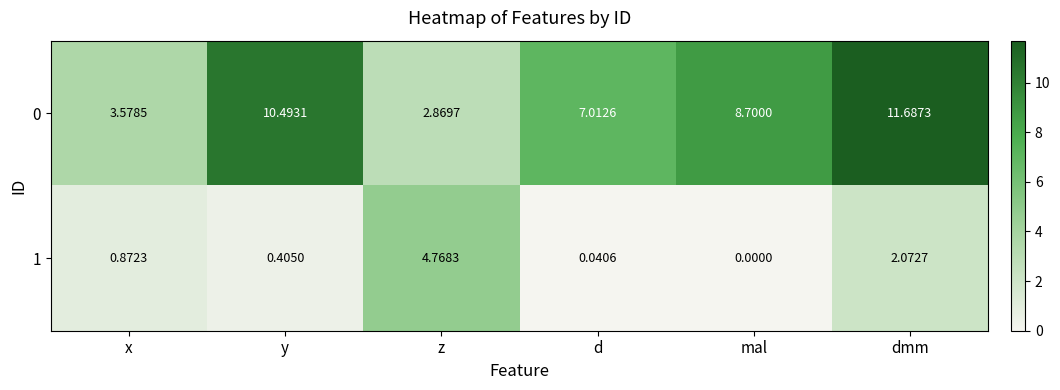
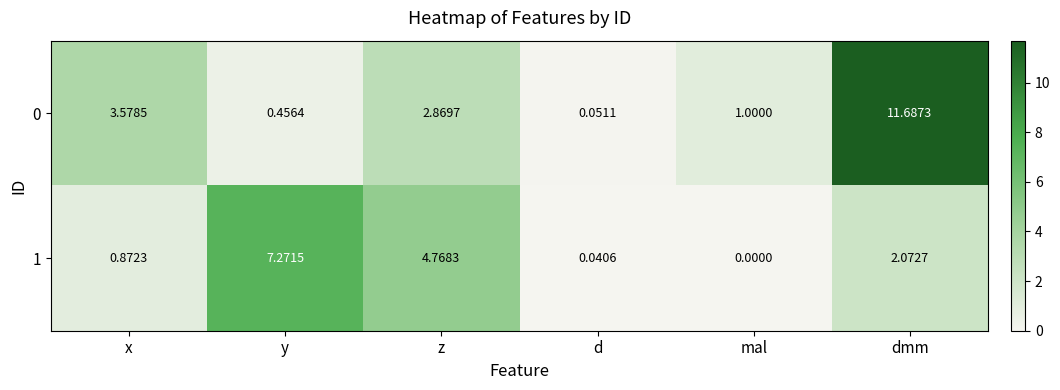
0, y: 10.4931 -> 0.4564
0, d: 7.0126 -> 0.0511
0, mal: 8.7000 -> 1.0000
1, y: 0.4050 -> 7.2715
